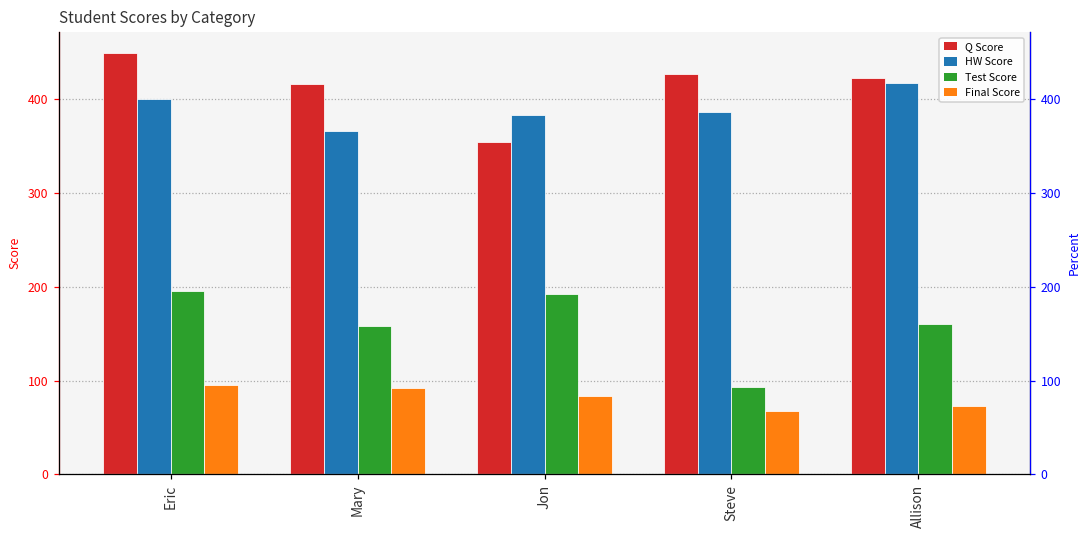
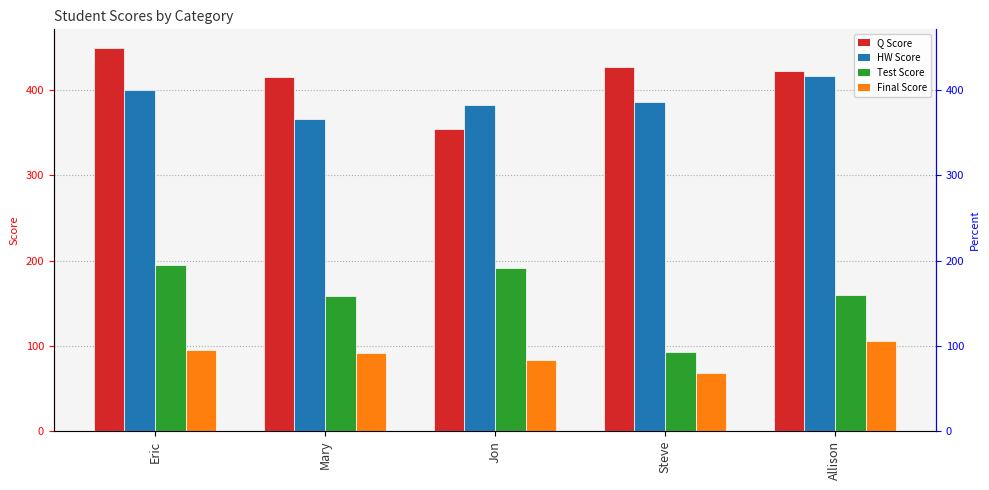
Final Score, Allison: 70 -> 110
